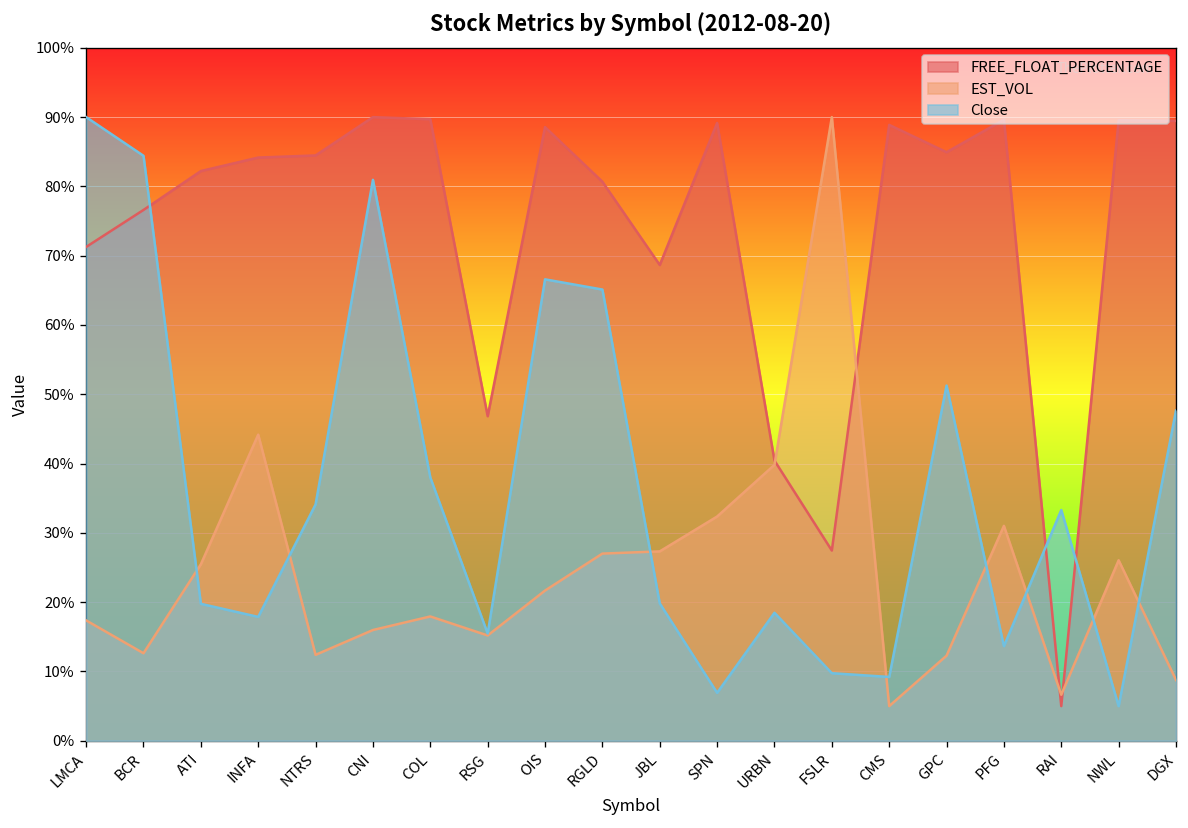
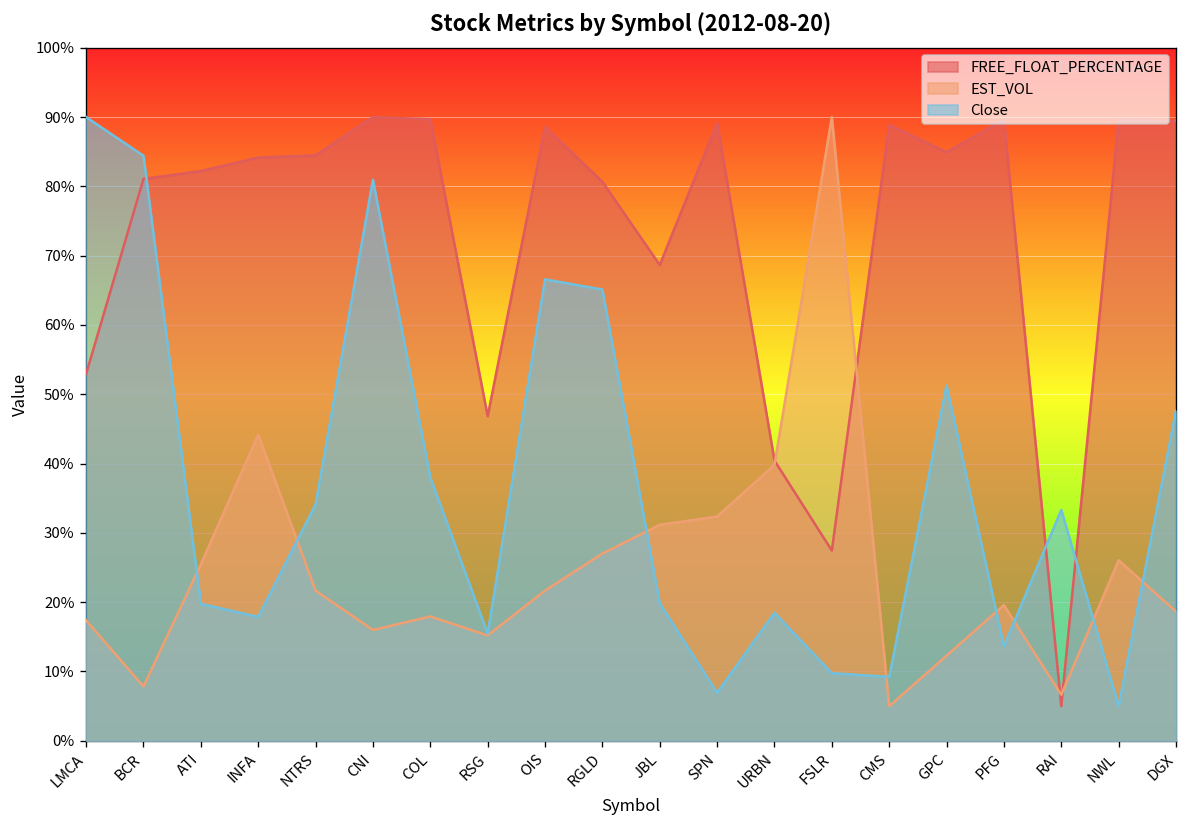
FREE_FLOAT_PERCENTAGE, LMCA: 71% -> 53%
FREE_FLOAT_PERCENTAGE, BCR: 77% -> 81%
EST_VOL, BCR: 13% -> 8%
EST_VOL, NTRS: 12% -> 22%
EST_VOL, JBL: 27% -> 31%
EST_VOL, PFG: 31% -> 20%
EST_VOL, DGX: 9% -> 19%
